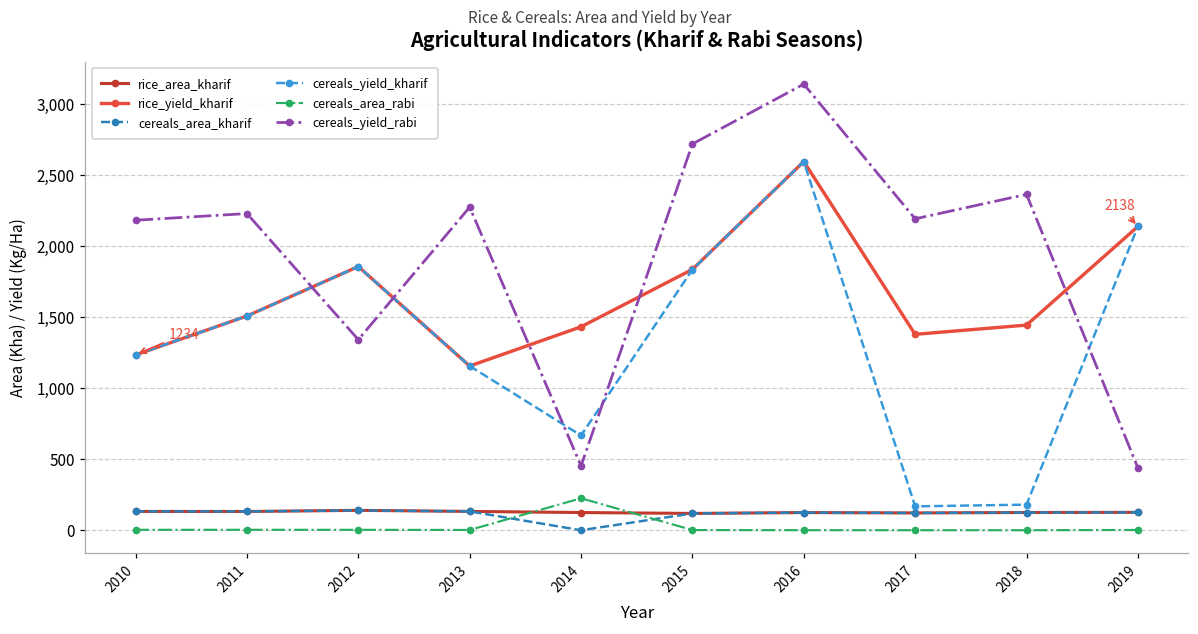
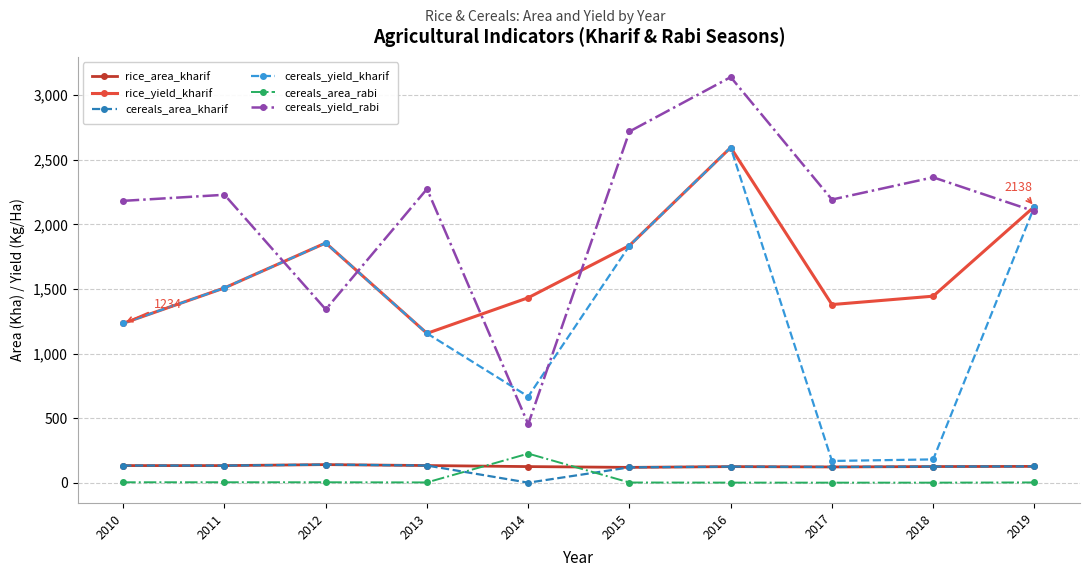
cereals_yield_rabi, 2019: 440 -> 2,100
